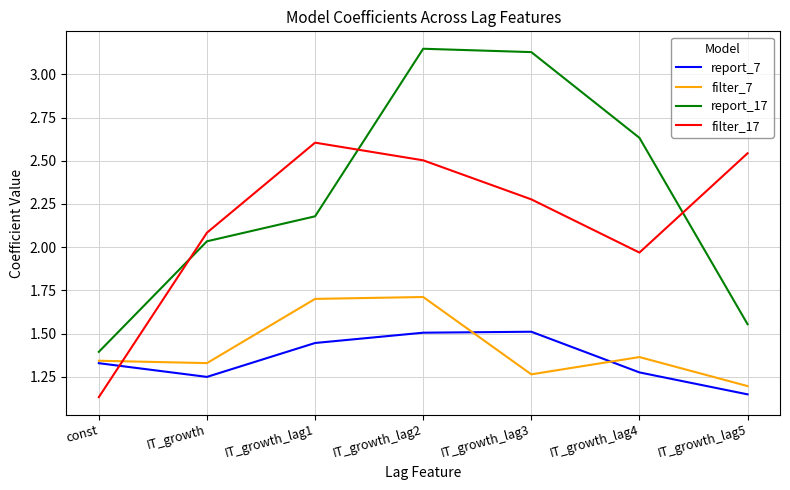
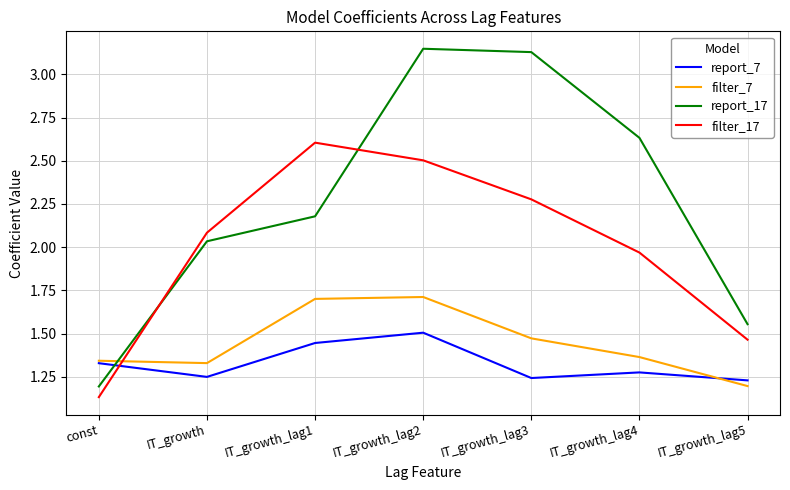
report_17, const: 1.39 -> 1.19
report_7, IT_growth_lag3: 1.51 -> 1.24
filter_7, IT_growth_lag3: 1.26 -> 1.47
report_7, IT_growth_lag5: 1.15 -> 1.23
filter_17, IT_growth_lag5: 2.54 -> 1.46
